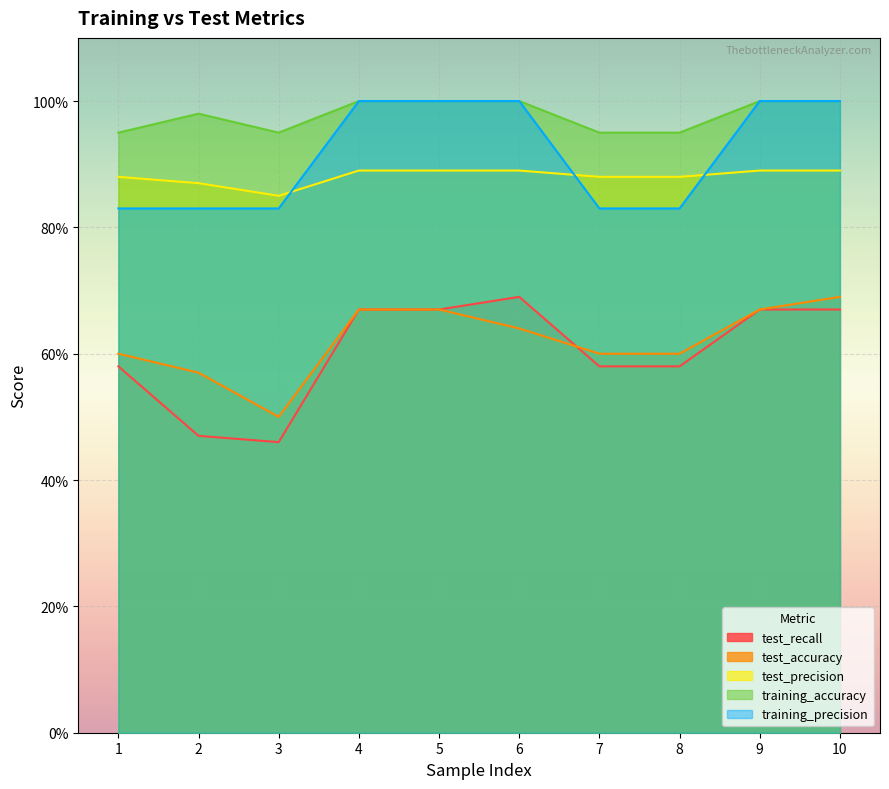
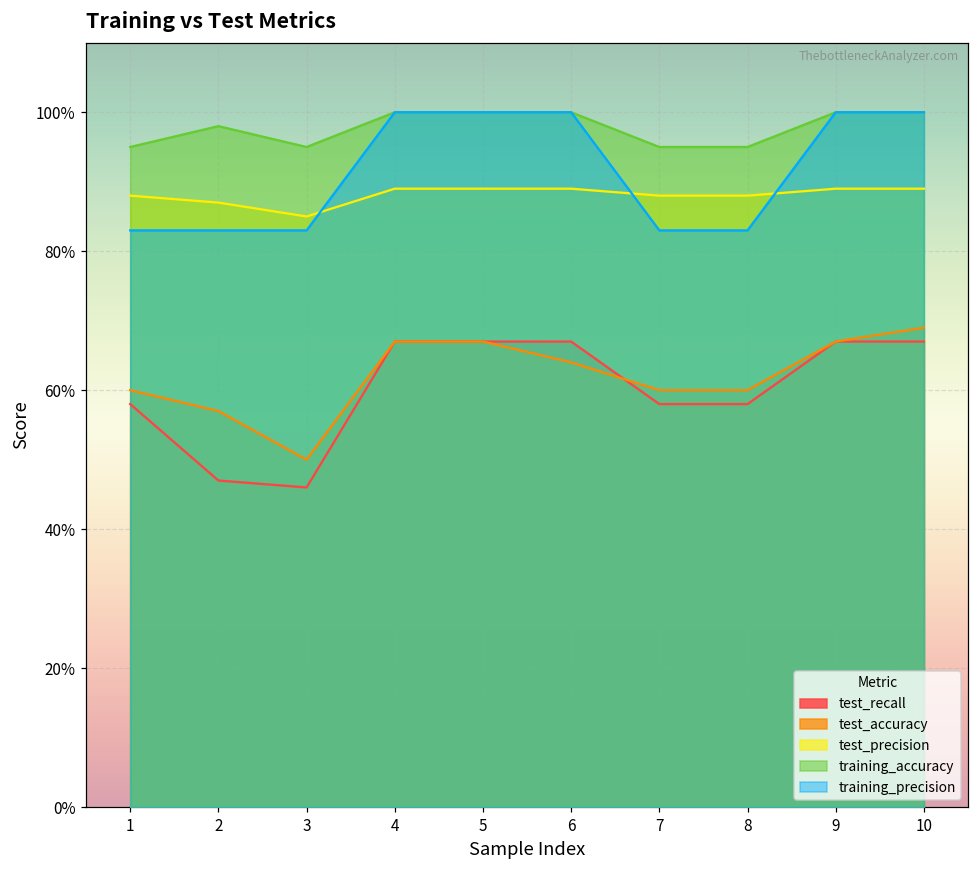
test_recall, 6: 69% -> 67%
